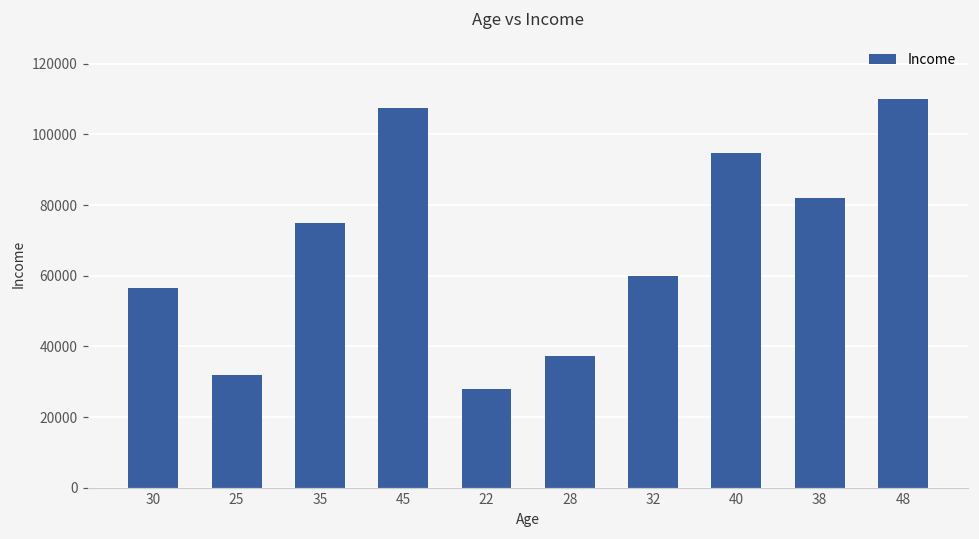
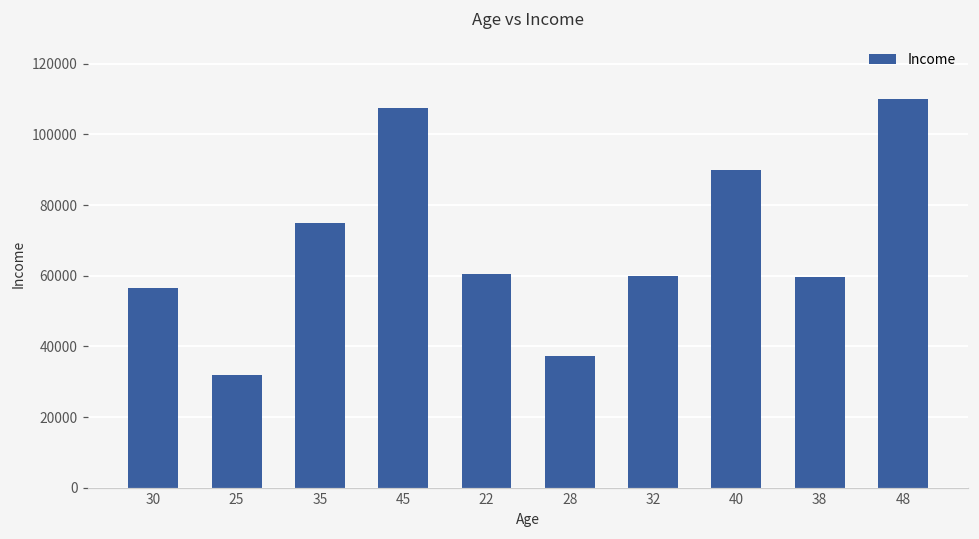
22: 28000 -> 61000
40: 95000 -> 90000
38: 82000 -> 60000
